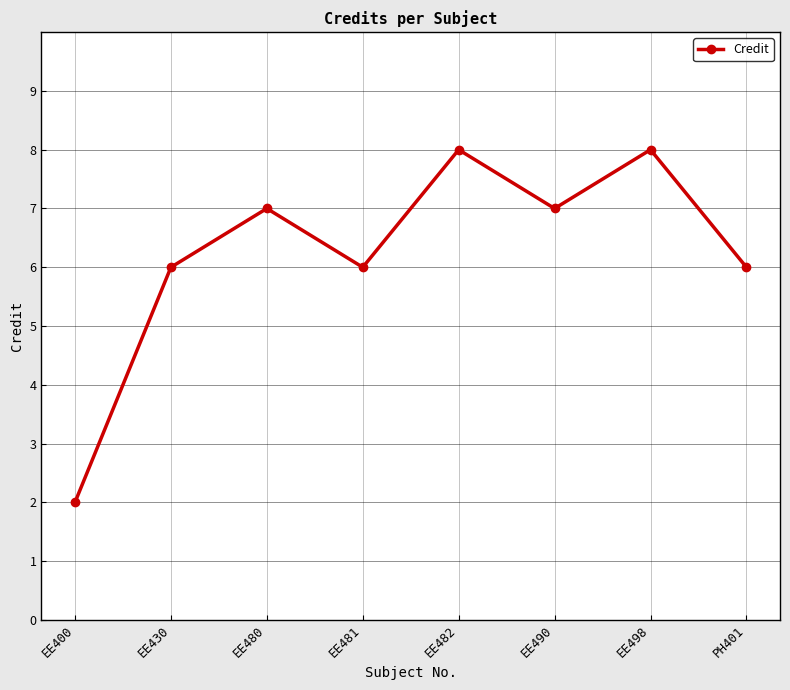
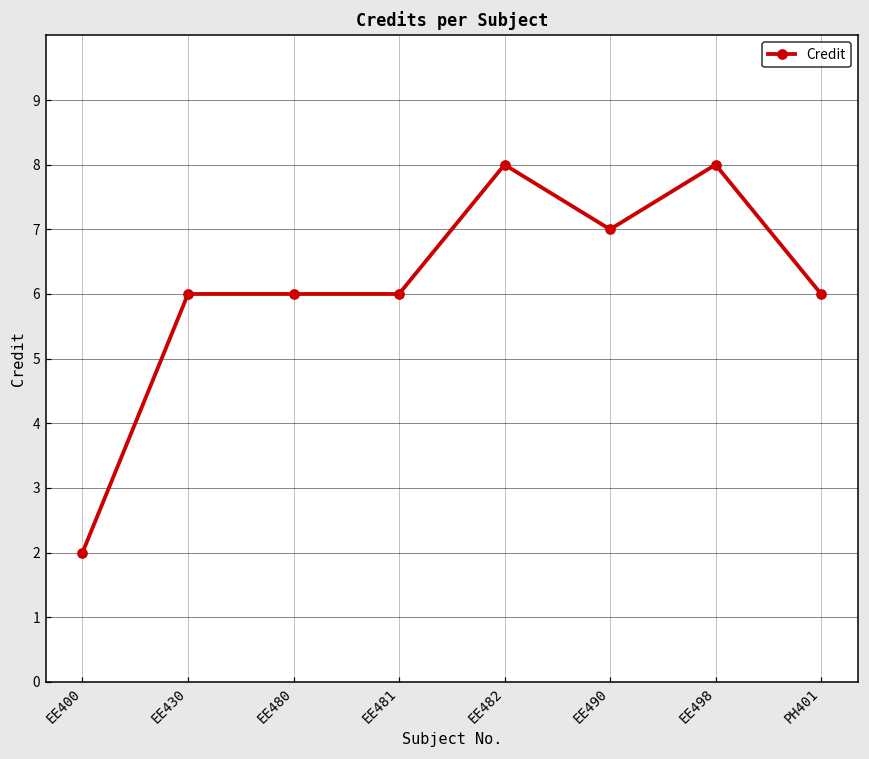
EE480: 7 -> 6
